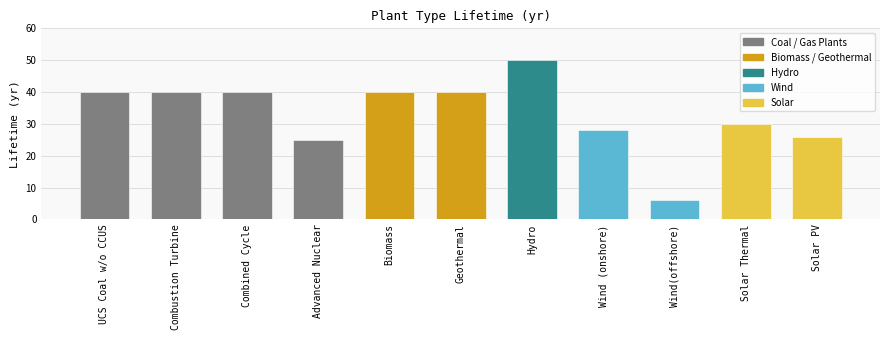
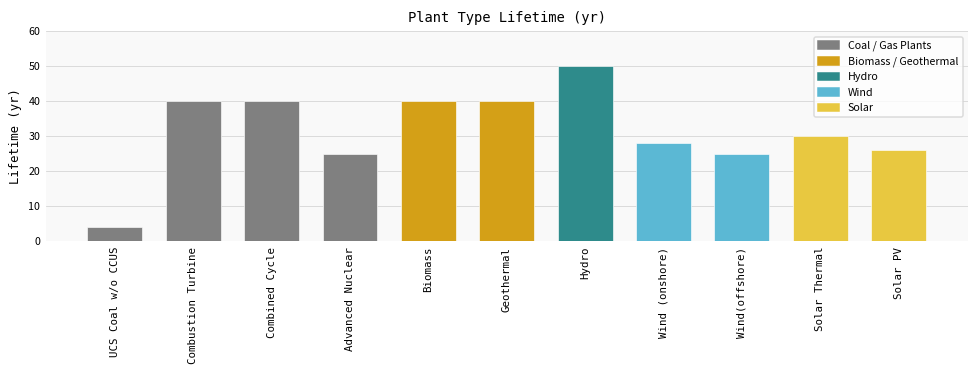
UCS Coal w/o CCUS: 40 -> 4
Wind(offshore): 6 -> 25
